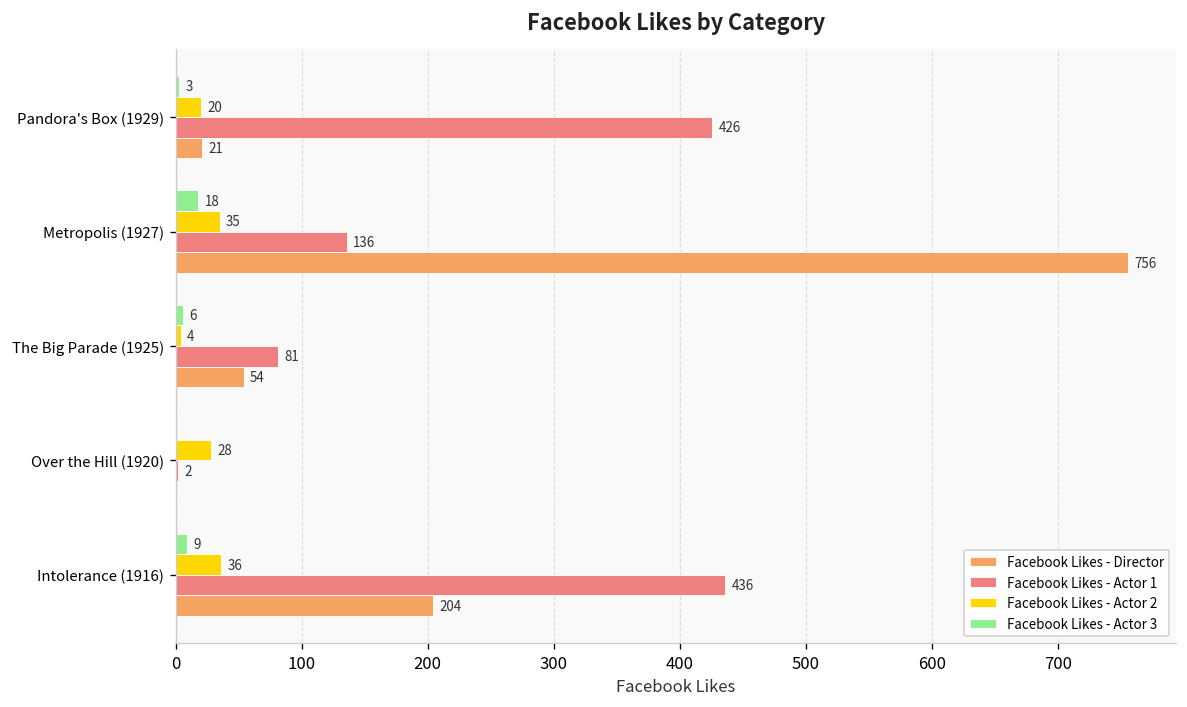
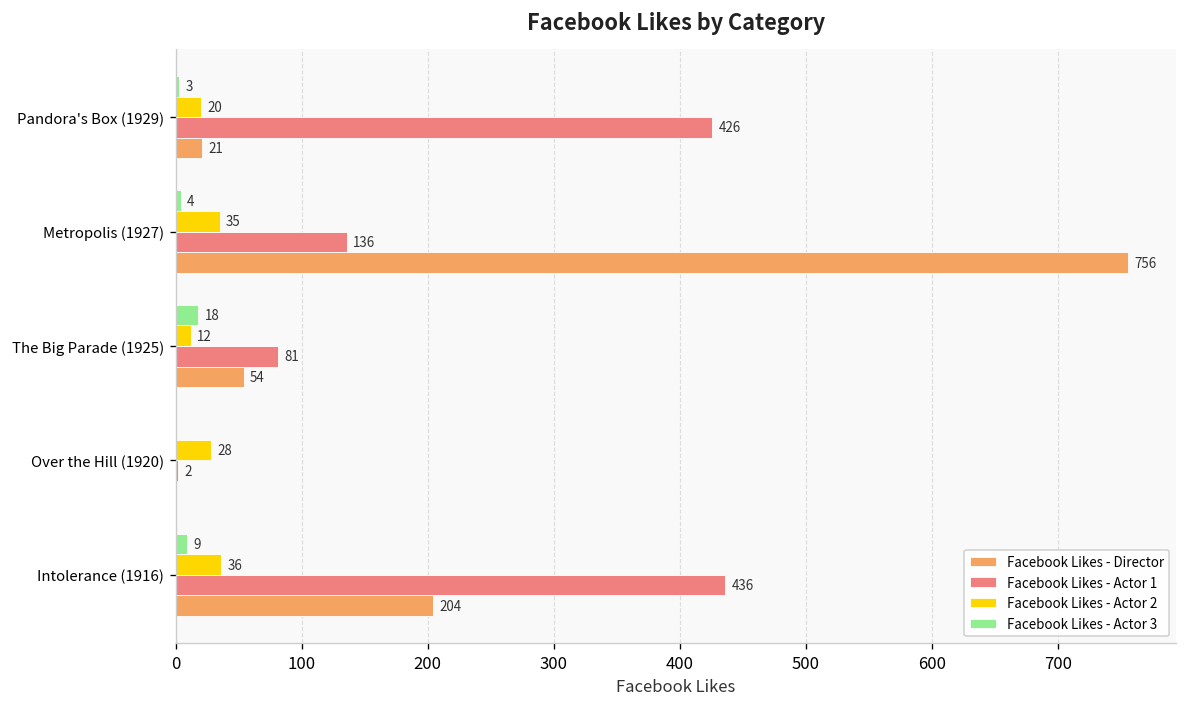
Facebook Likes - Actor 3, Metropolis (1927): 18 -> 4
Facebook Likes - Actor 3, The Big Parade (1925): 6 -> 18
Facebook Likes - Actor 2, The Big Parade (1925): 4 -> 12
